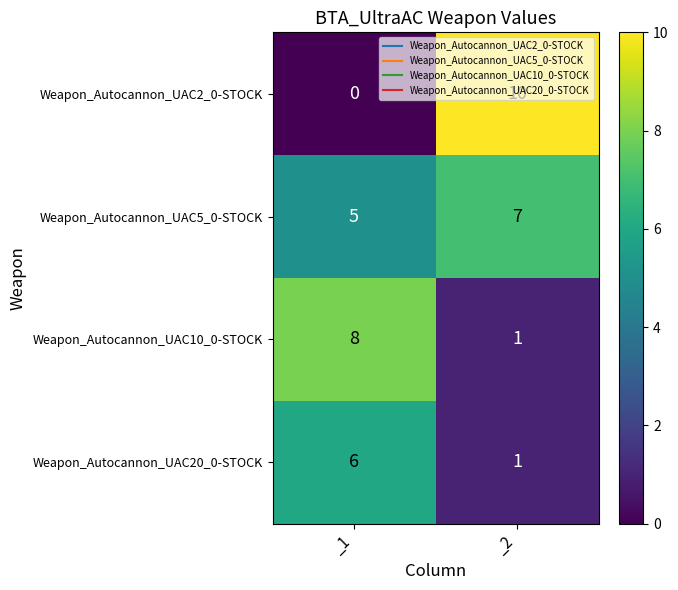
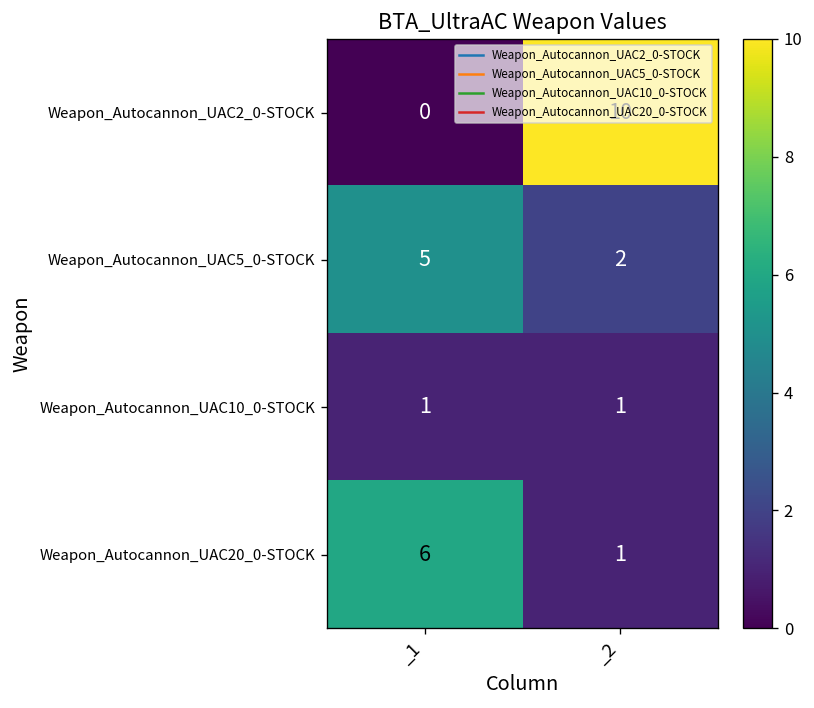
Weapon_Autocannon_UAC5_0-STOCK, _2: 7 -> 2
Weapon_Autocannon_UAC10_0-STOCK, _1: 8 -> 1
